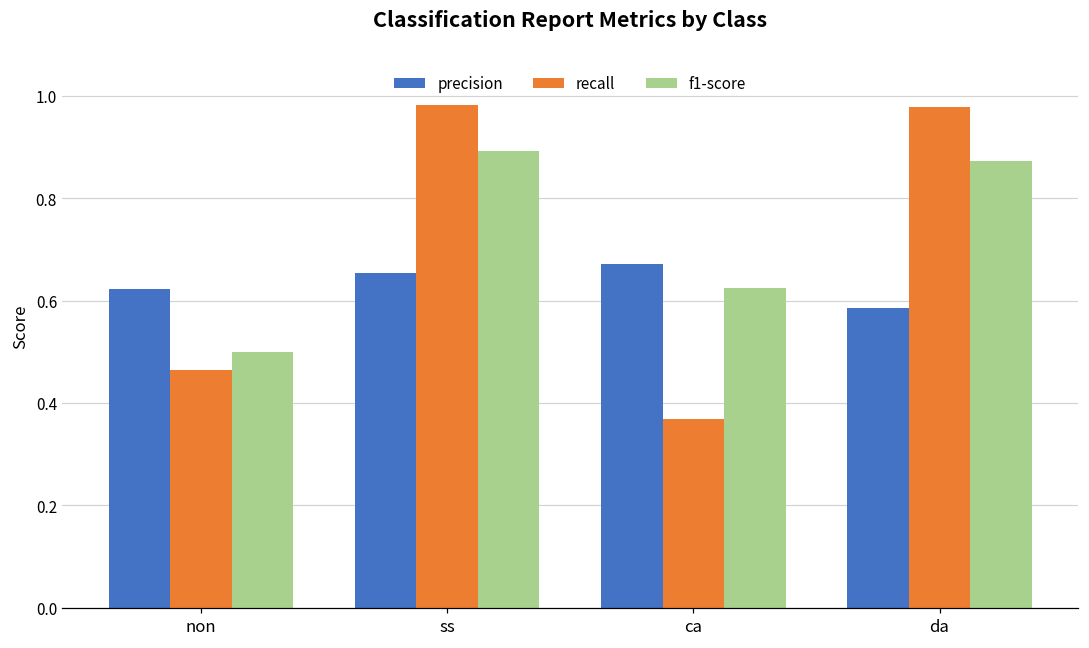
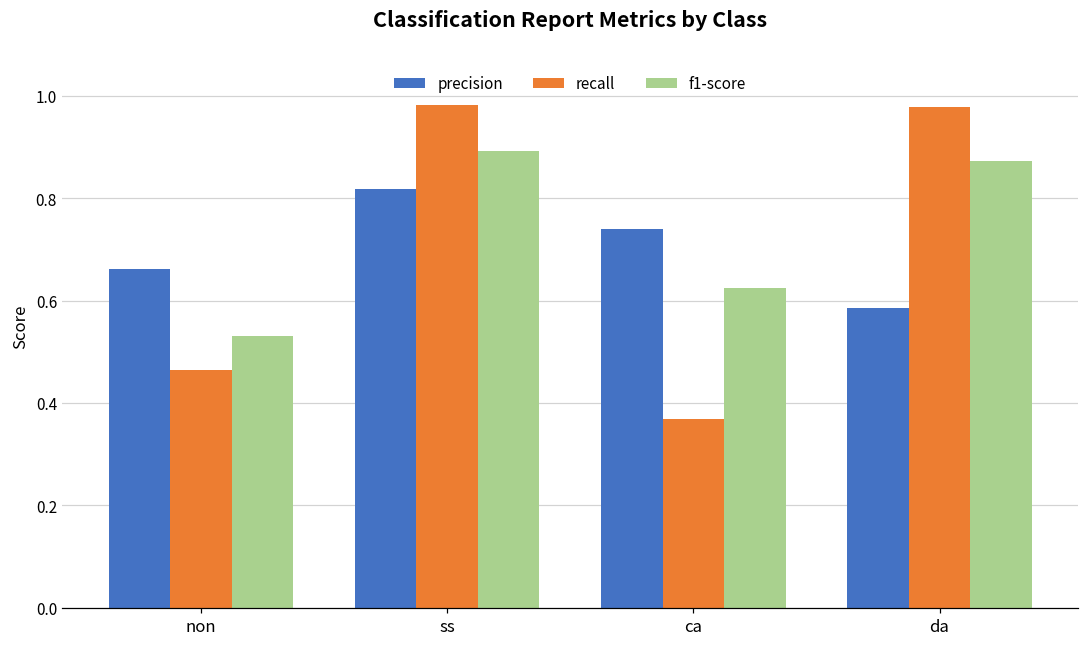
precision, non: 0.62 -> 0.66
f1-score, non: 0.50 -> 0.53
precision, ss: 0.65 -> 0.82
precision, ca: 0.67 -> 0.74
